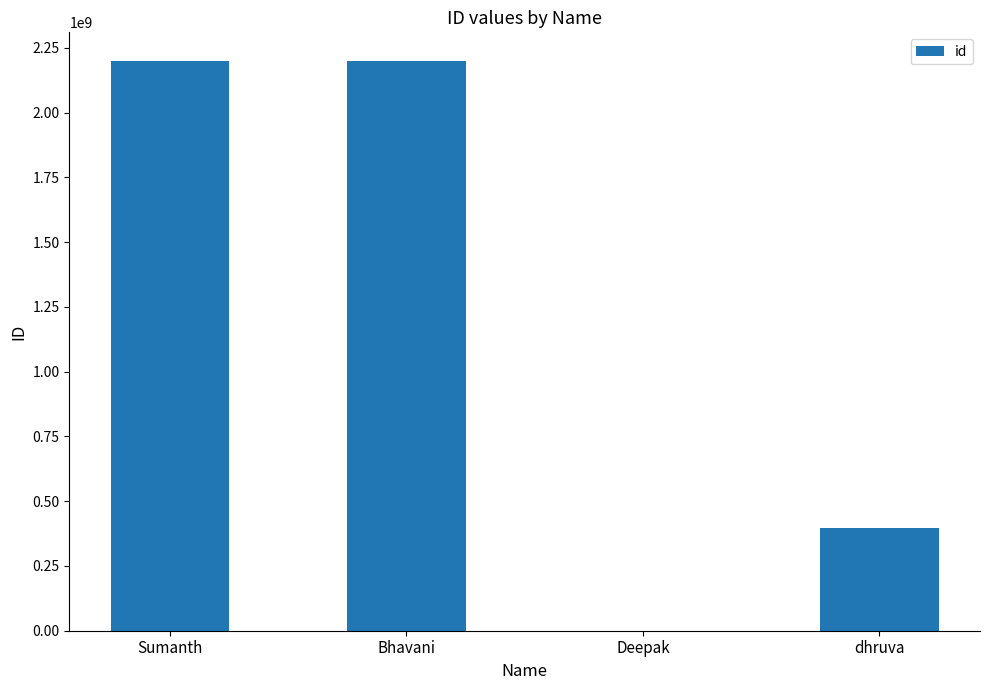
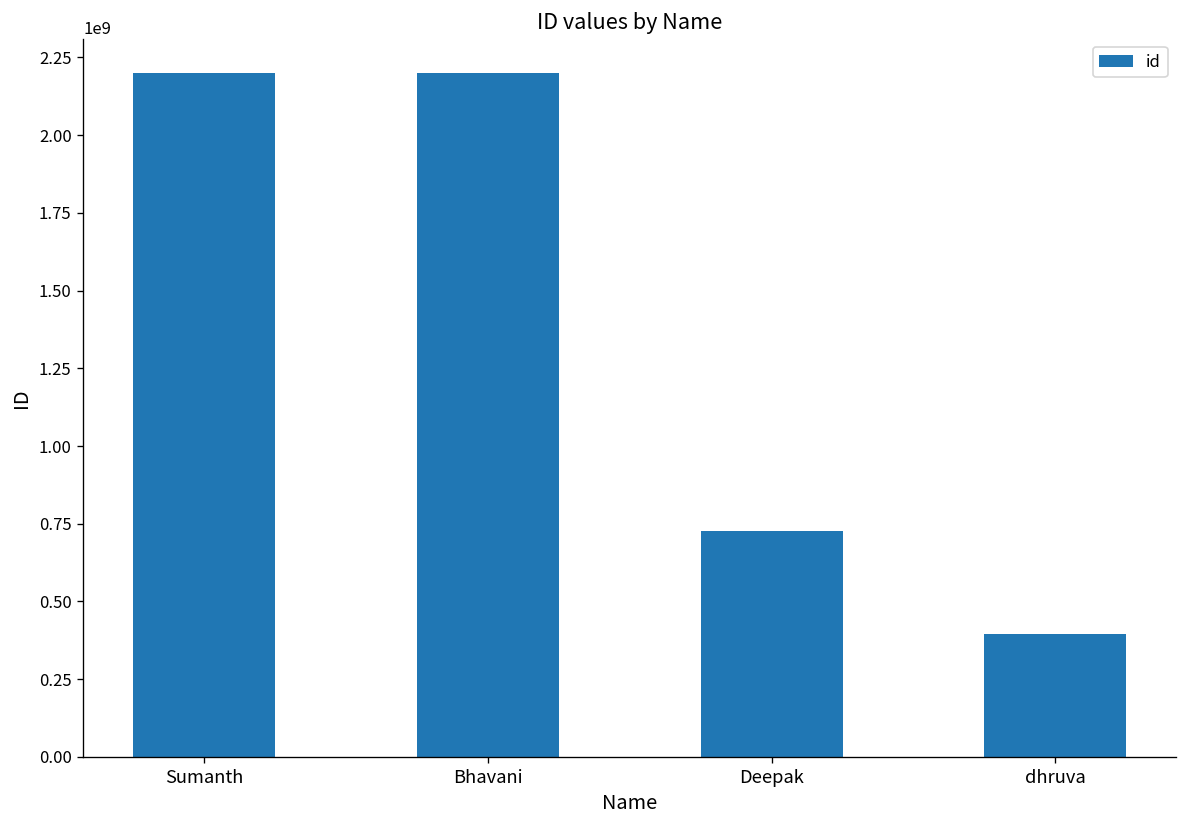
Deepak: 0 -> 730000000
